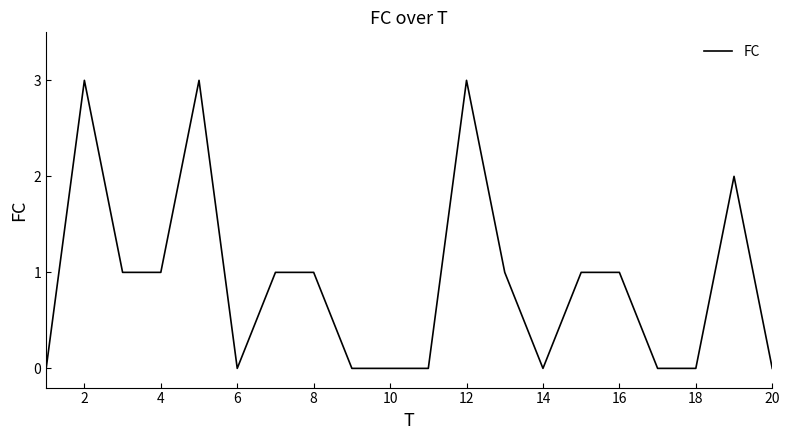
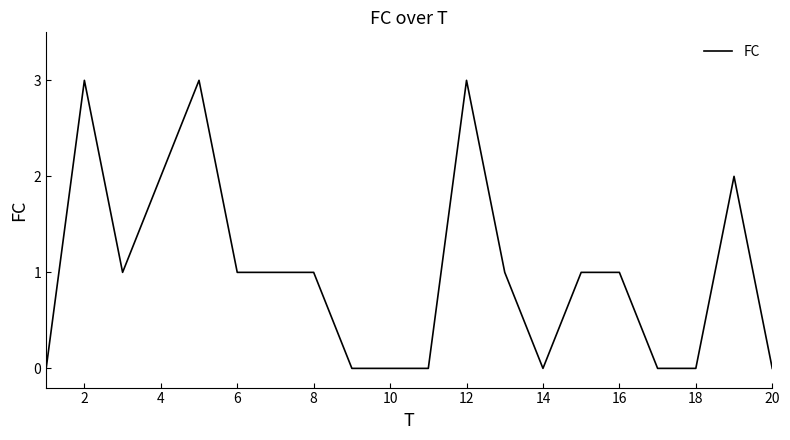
4: 1 -> 2
6: 0 -> 1
